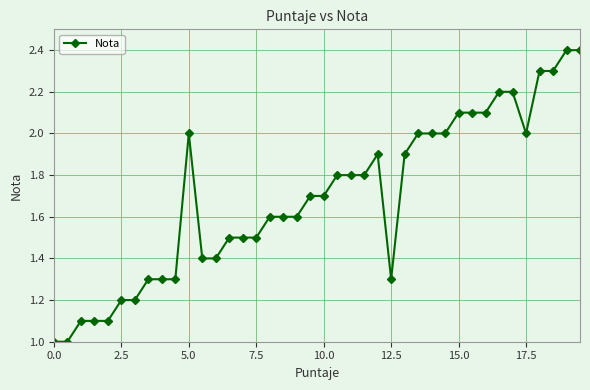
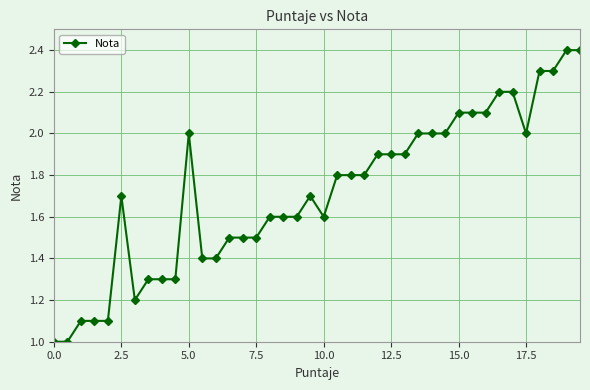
2.5: 1.2 -> 1.7
10.0: 1.7 -> 1.6
12.5: 1.3 -> 1.9
